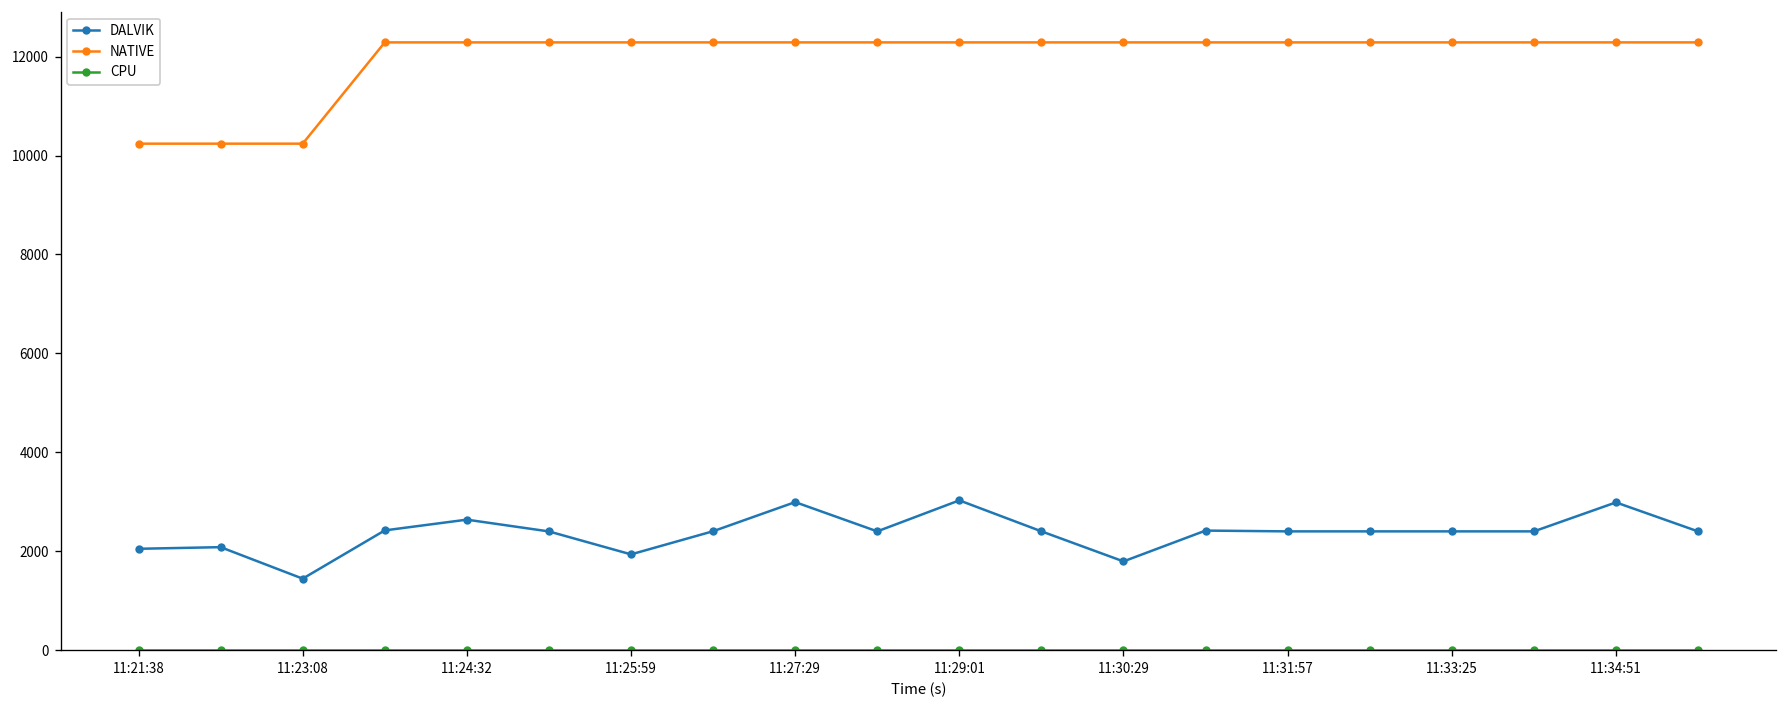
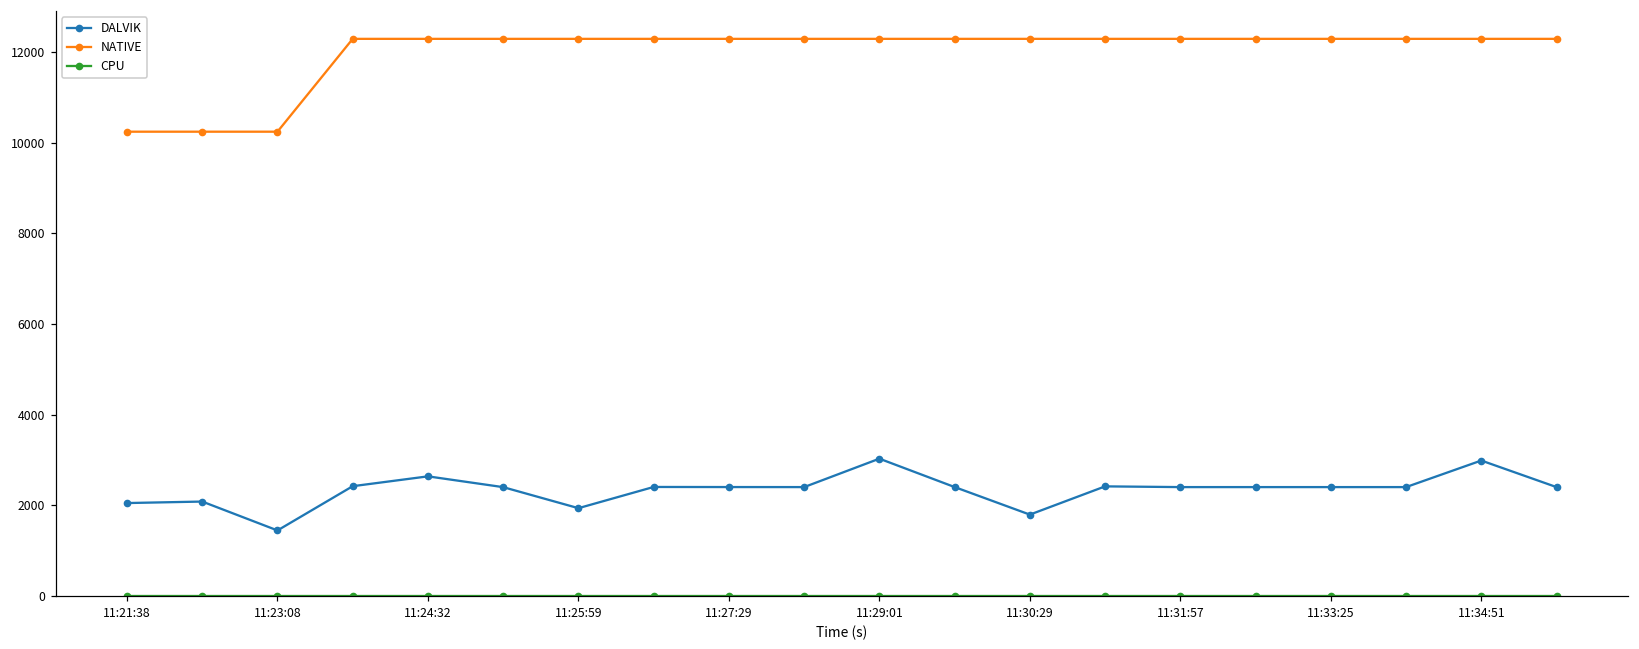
DALVIK, 11:27:29: 3000 -> 2400
